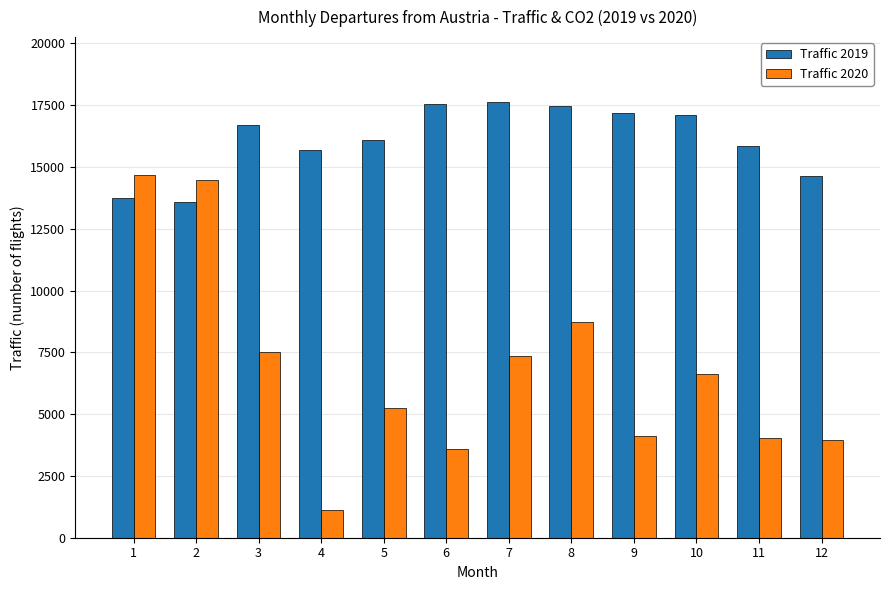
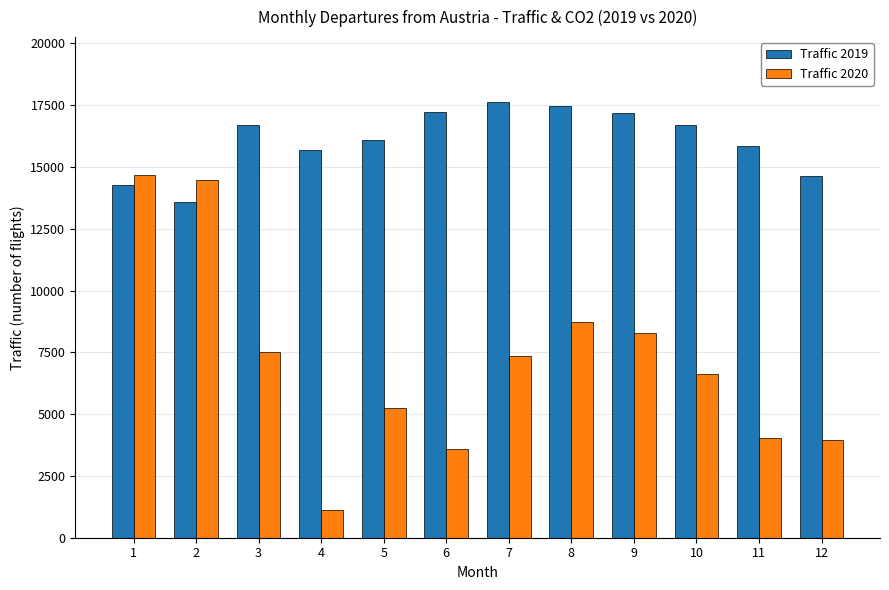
Traffic 2019, 1: 13700 -> 14300
Traffic 2019, 6: 17600 -> 17200
Traffic 2020, 9: 4100 -> 8300
Traffic 2019, 10: 17100 -> 16700
